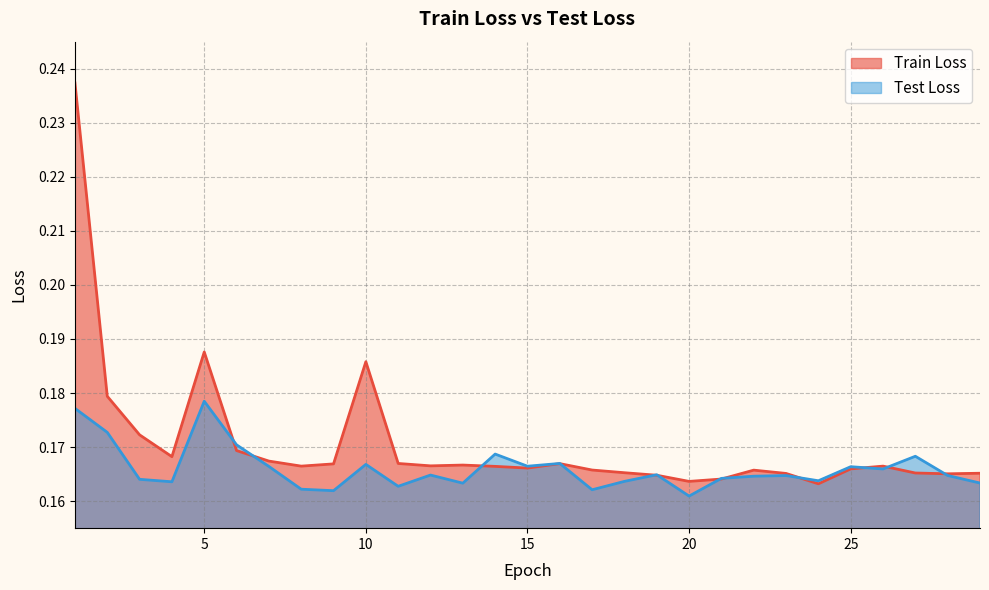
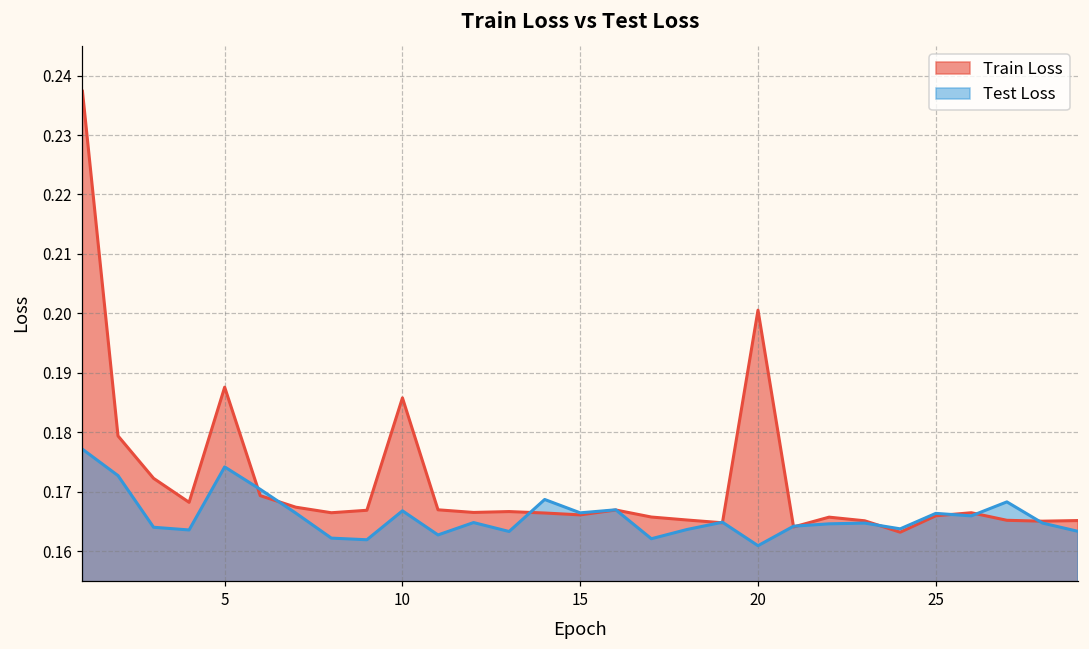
Test Loss, 5: 0.178 -> 0.174
Train Loss, 20: 0.164 -> 0.201
